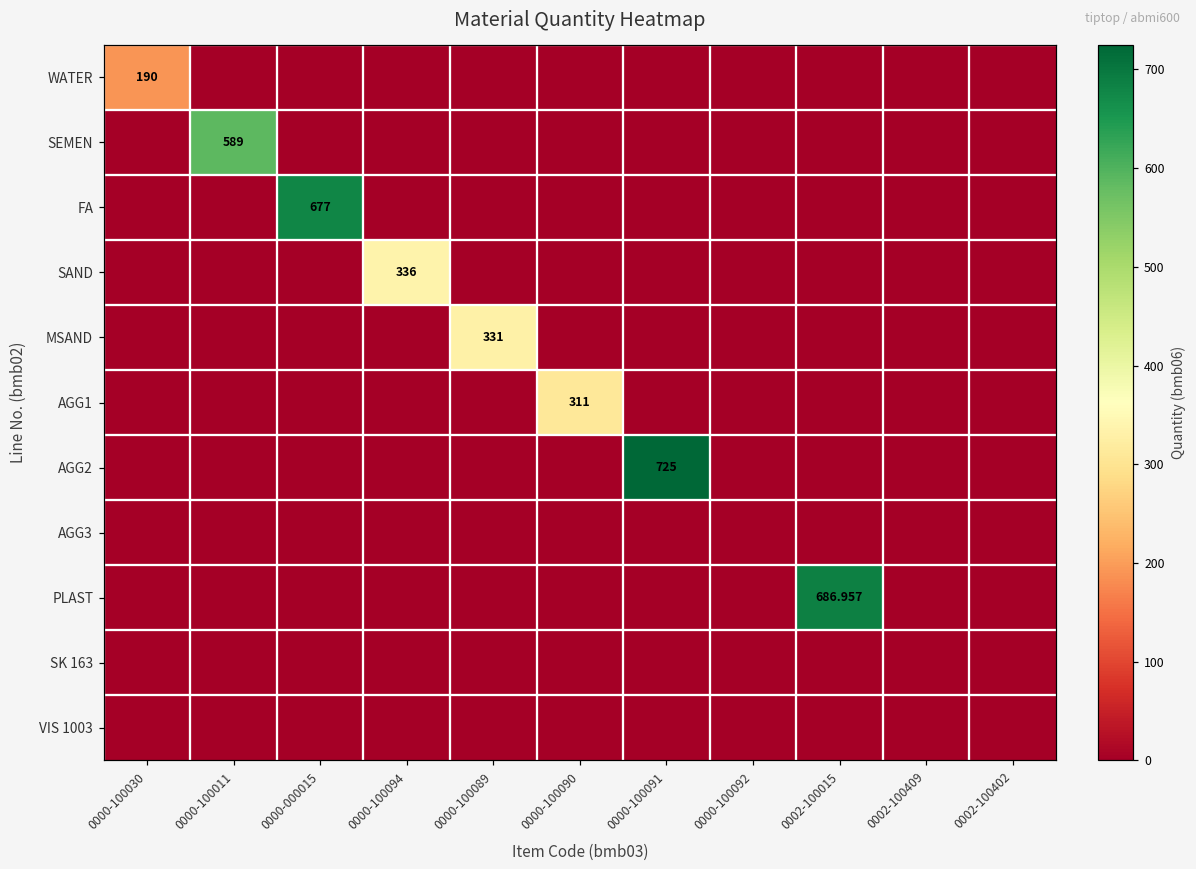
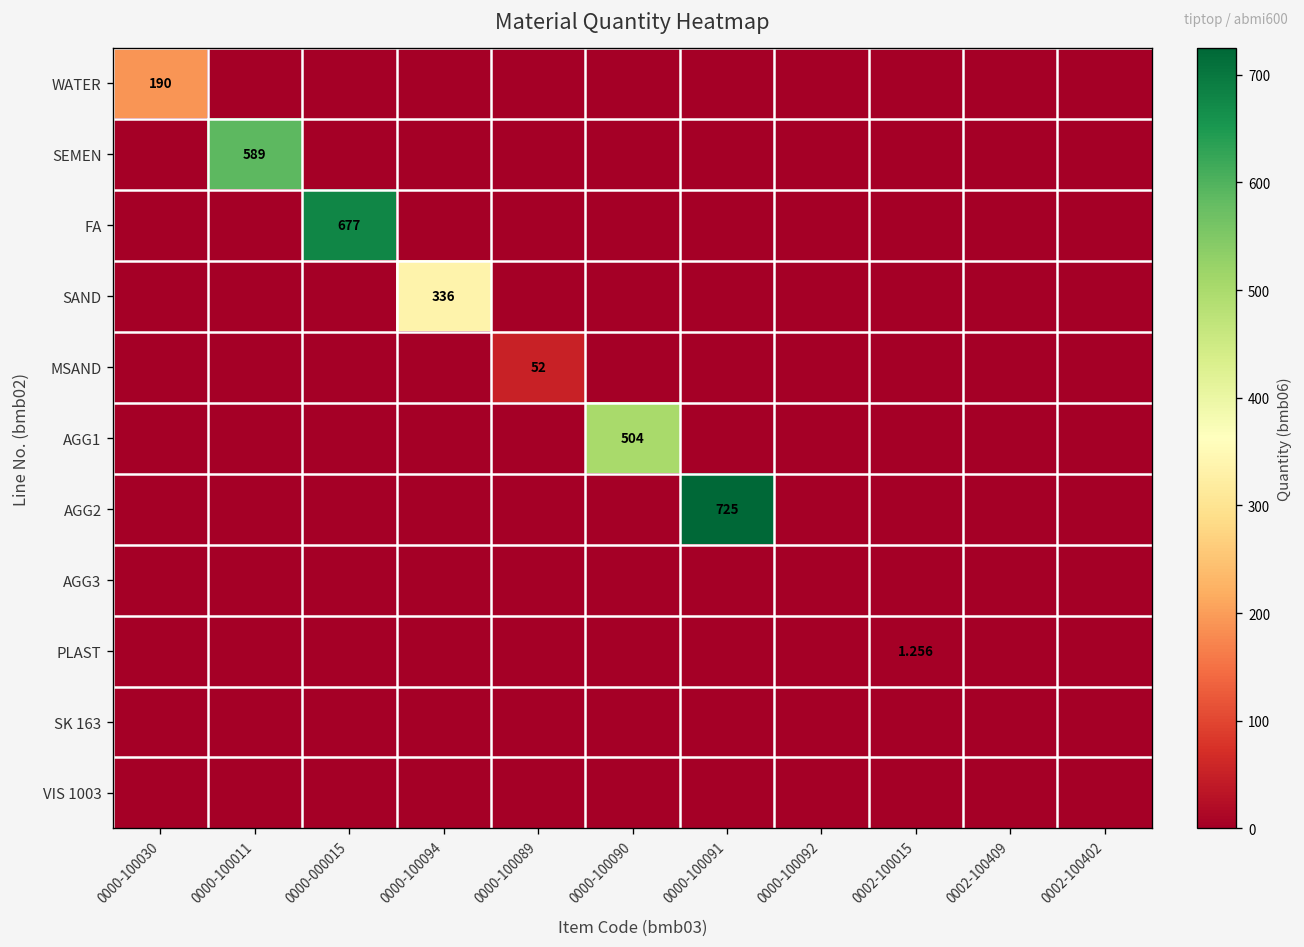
MSAND, 0000-100089: 331 -> 52
AGG1, 0000-100090: 311 -> 504
PLAST, 0002-100015: 686.957 -> 1.256
